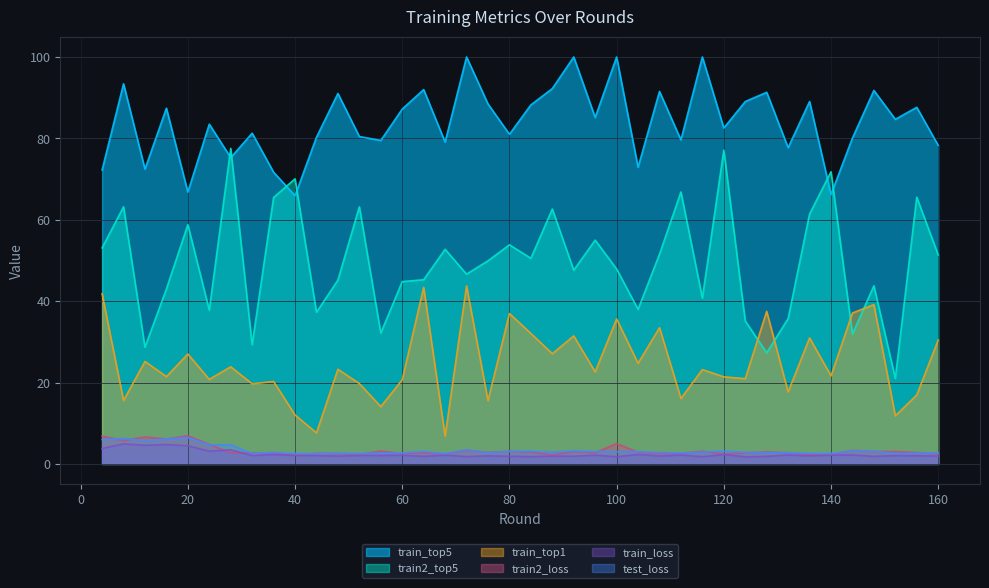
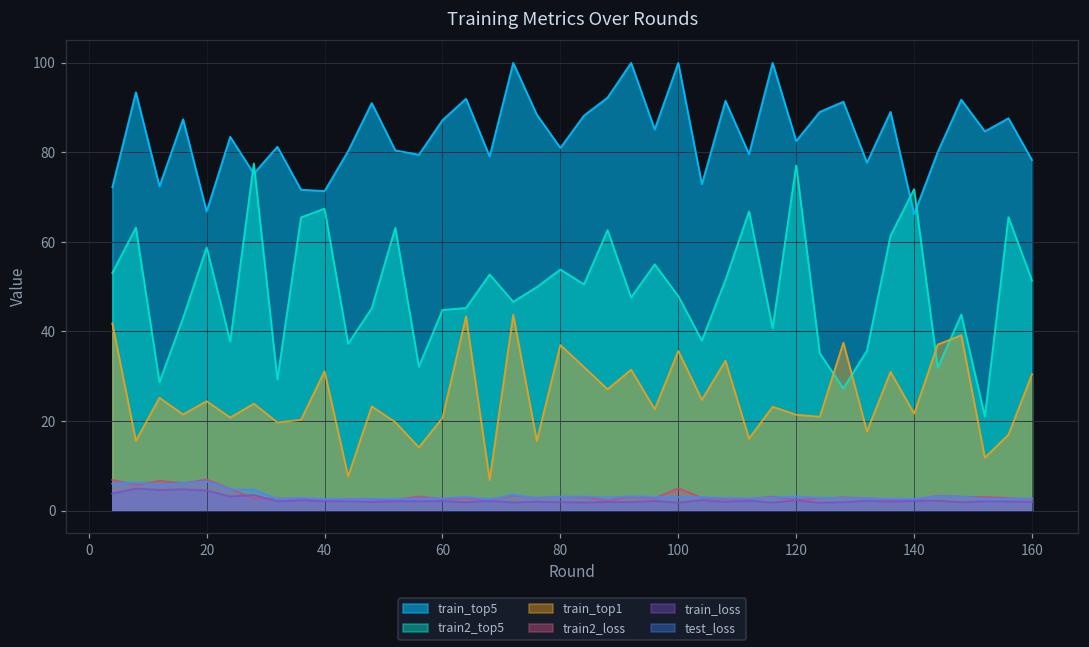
train_top1, 20: 27 -> 24
train_top5, 40: 66 -> 71
train2_top5, 40: 70 -> 67
train_top1, 40: 12 -> 31
